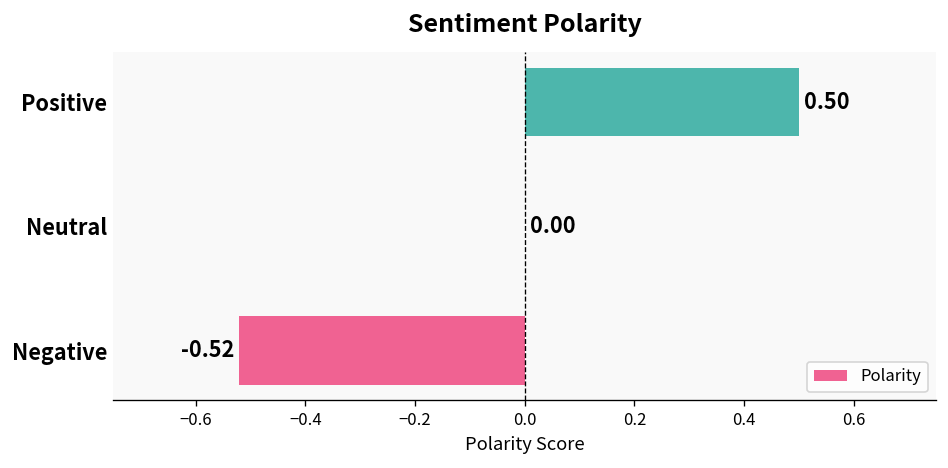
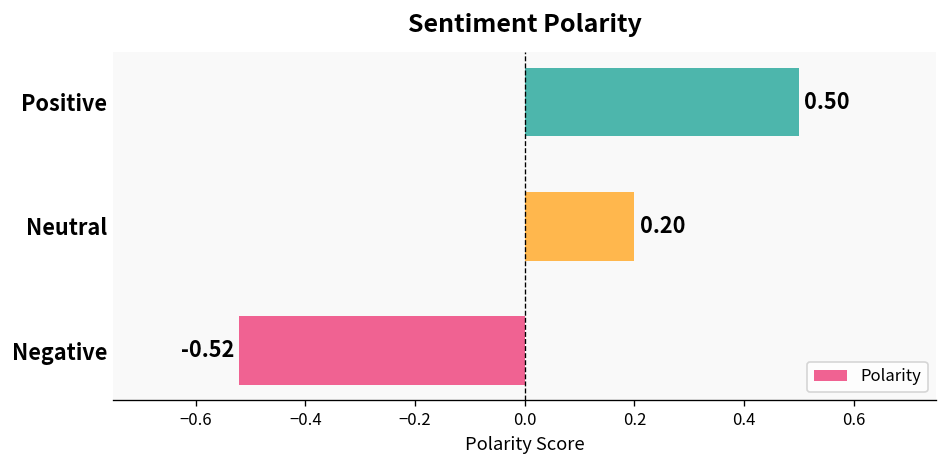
Neutral: 0.00 -> 0.20
